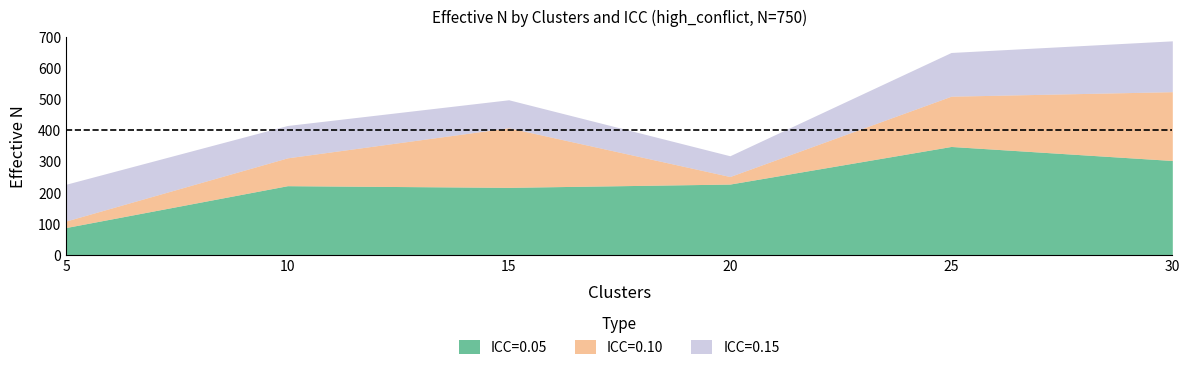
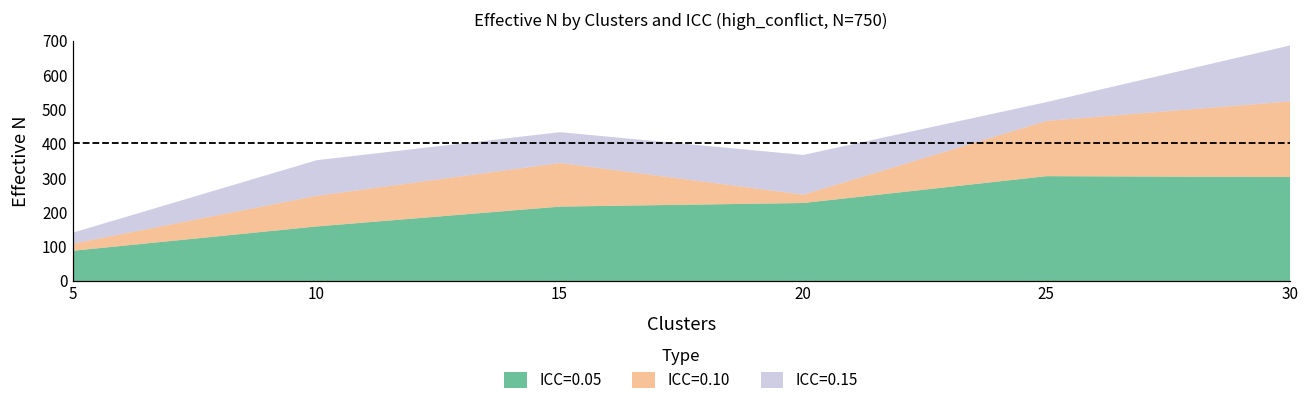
ICC=0.15, 5: 120 -> 30
ICC=0.05, 10: 220 -> 160
ICC=0.10, 15: 190 -> 130
ICC=0.15, 20: 70 -> 120
ICC=0.05, 25: 350 -> 310
ICC=0.15, 25: 140 -> 50
